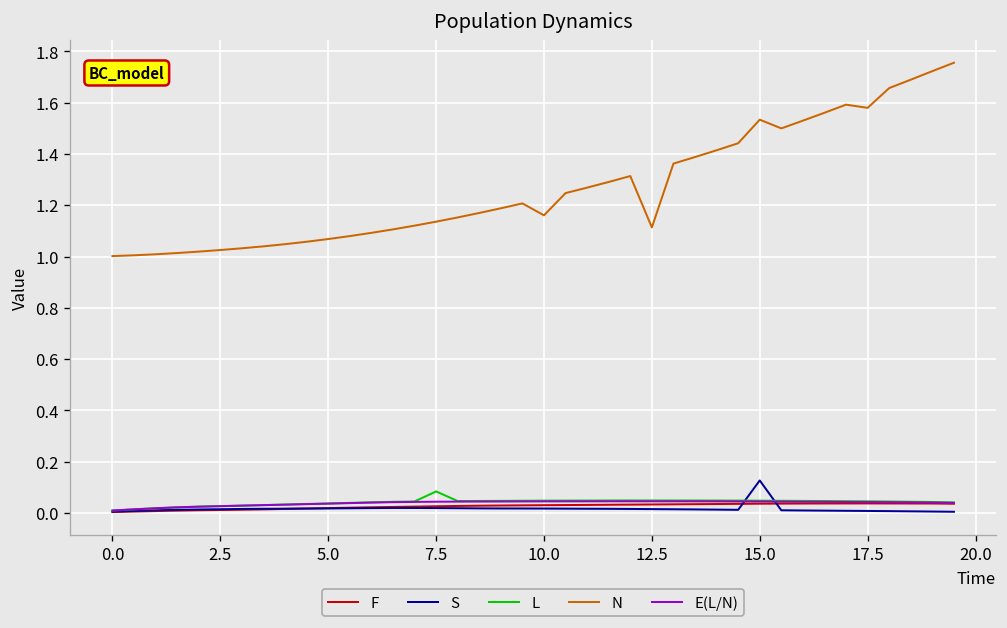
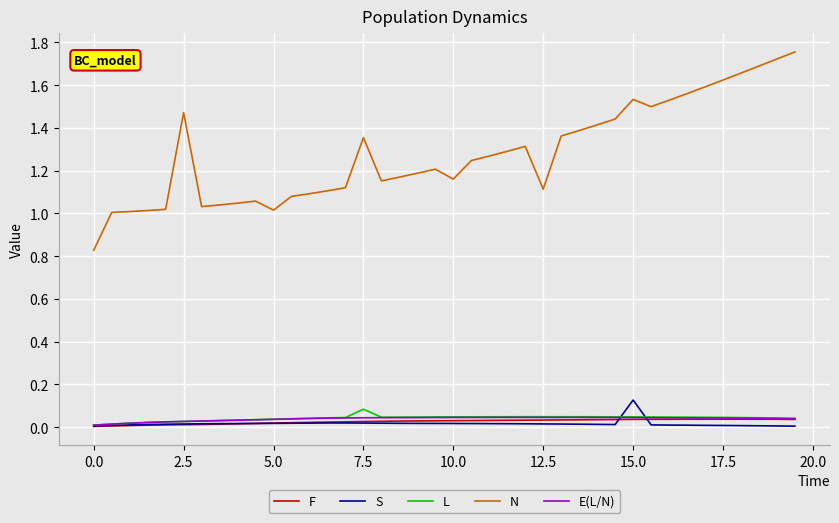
N, 0.0: 1.00 -> 0.83
N, 2.5: 1.03 -> 1.47
N, 5.0: 1.07 -> 1.02
N, 7.5: 1.14 -> 1.35
N, 17.5: 1.58 -> 1.62
